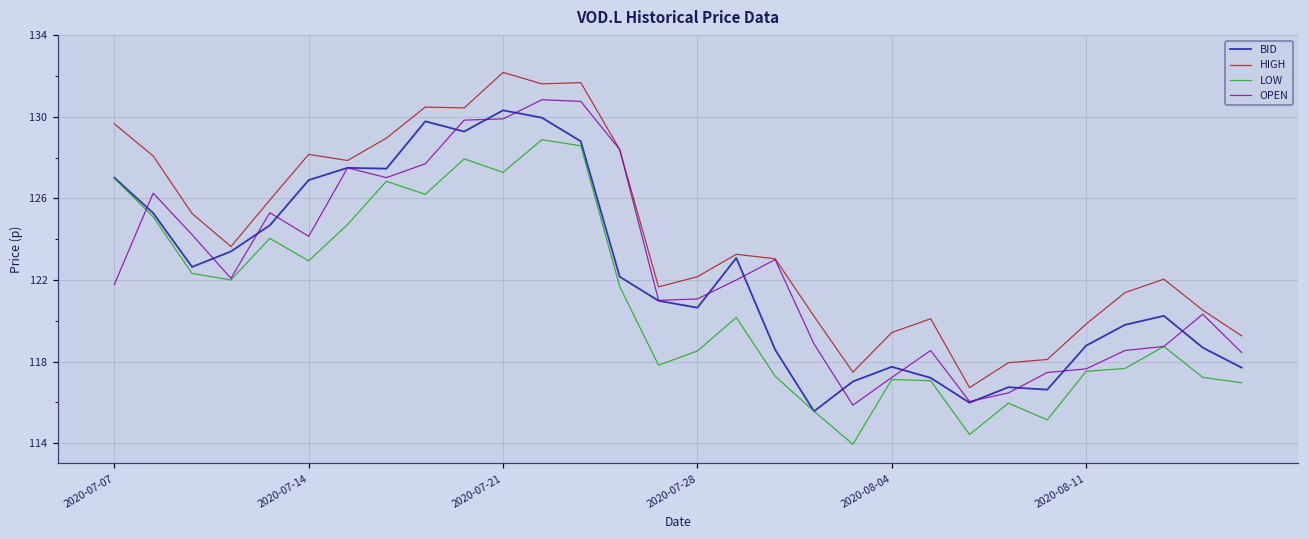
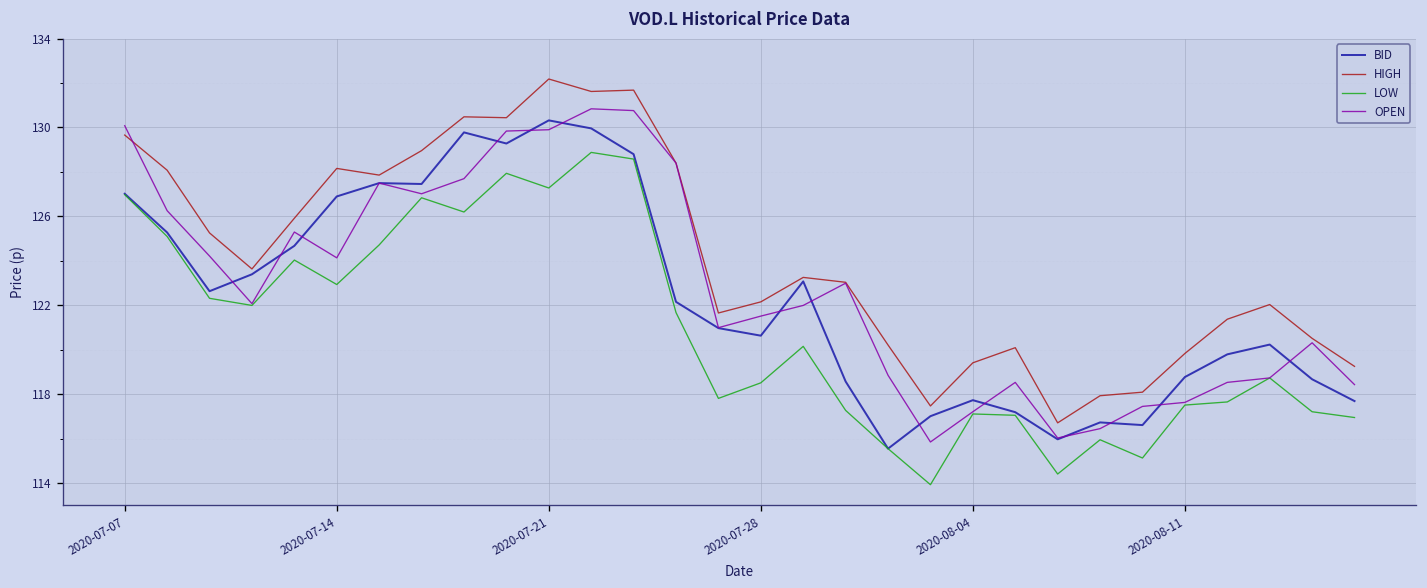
OPEN, 2020-07-07: 121.8 -> 130.1
OPEN, 2020-07-28: 121.1 -> 121.5
